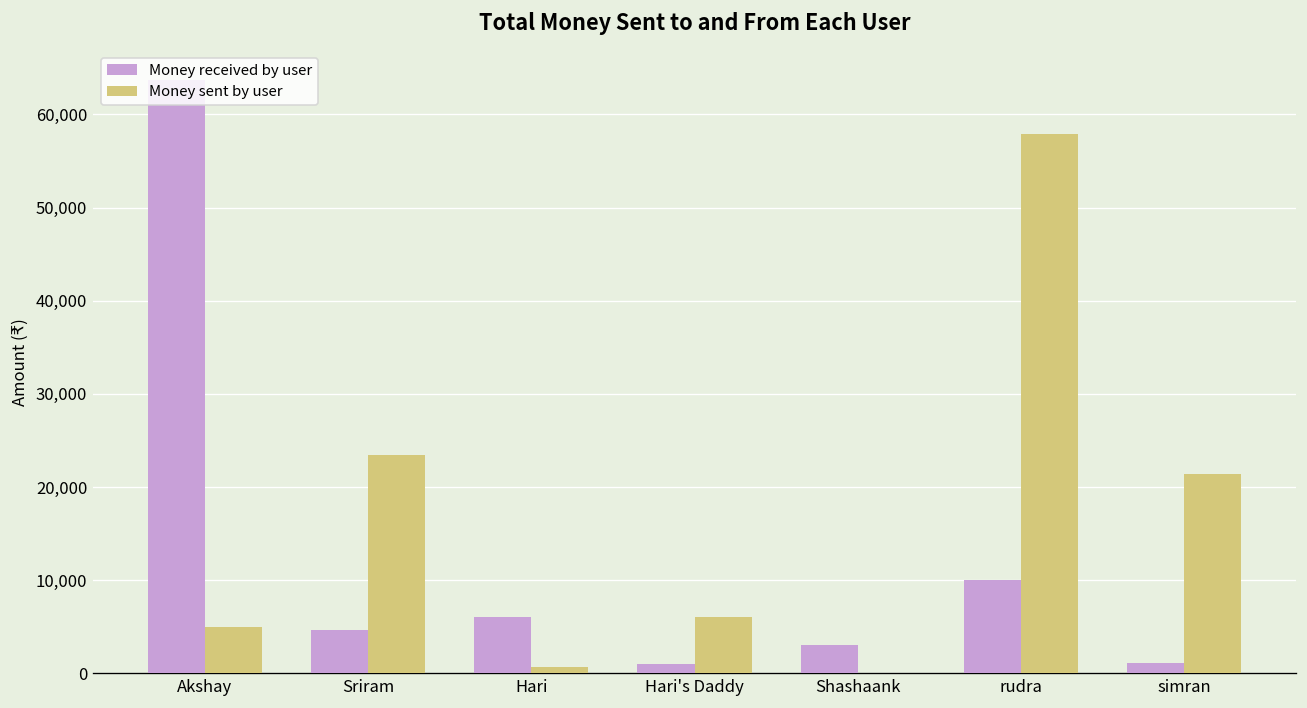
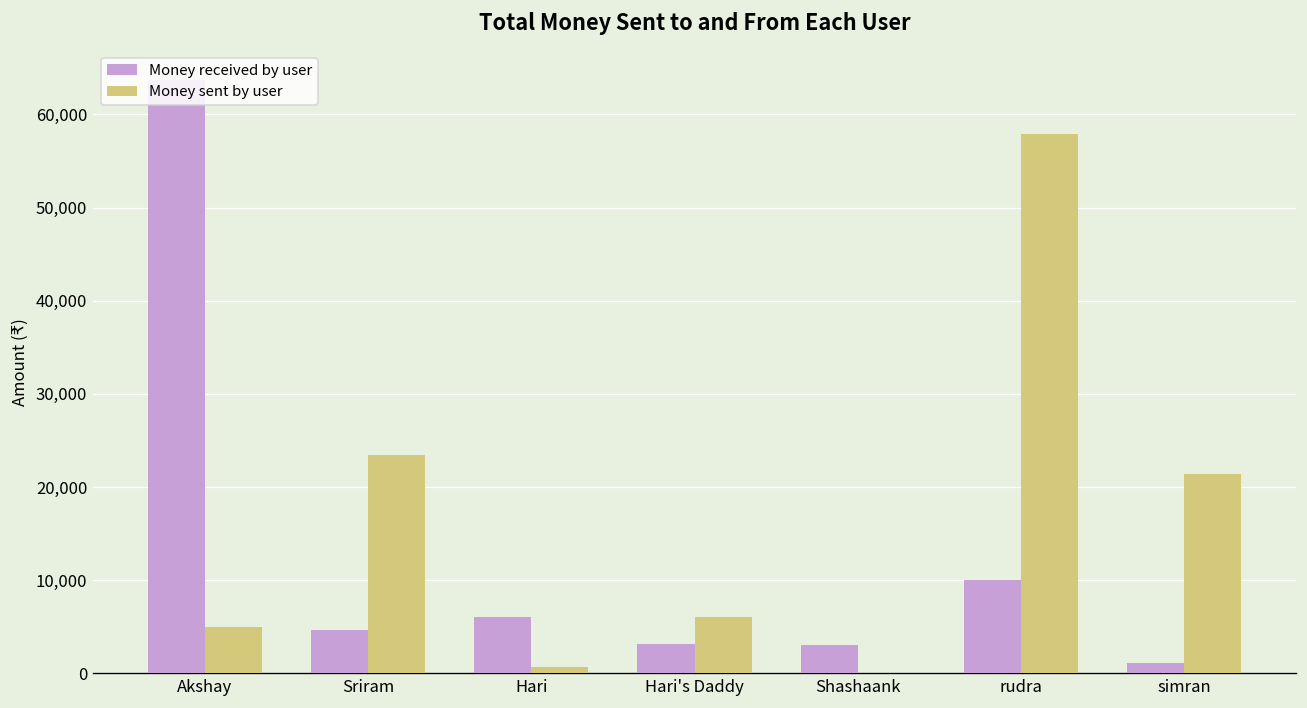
Money received by user, Hari's Daddy: 1,000 -> 3,000
